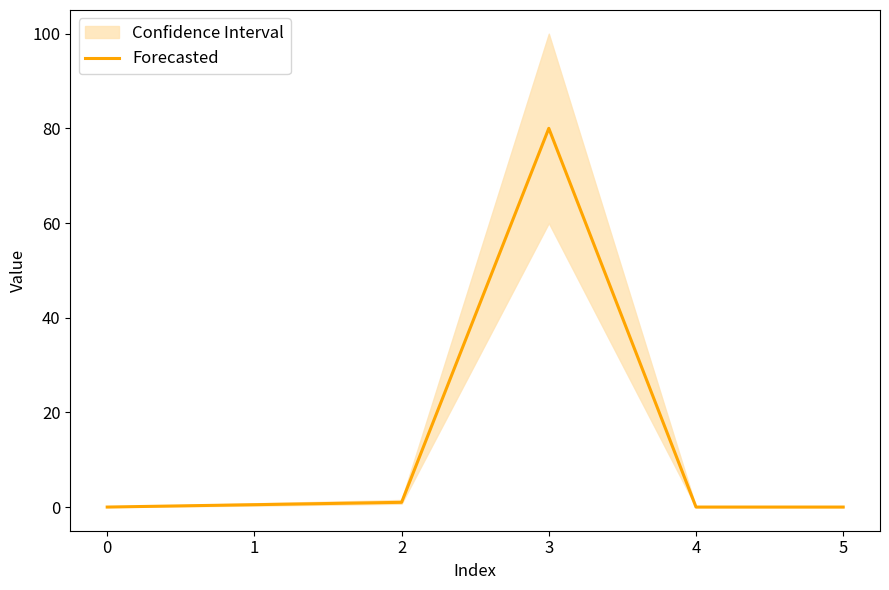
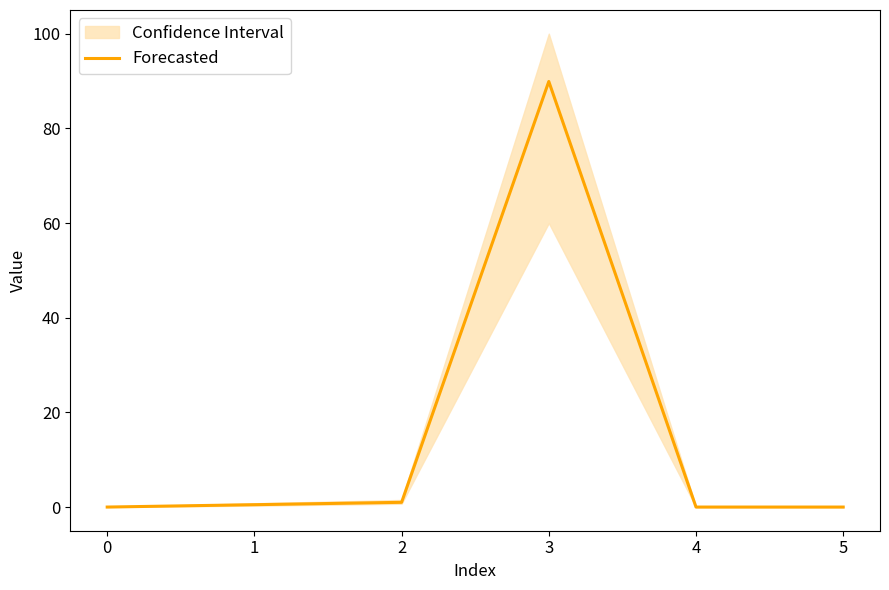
Forecasted, 3: 80 -> 90
